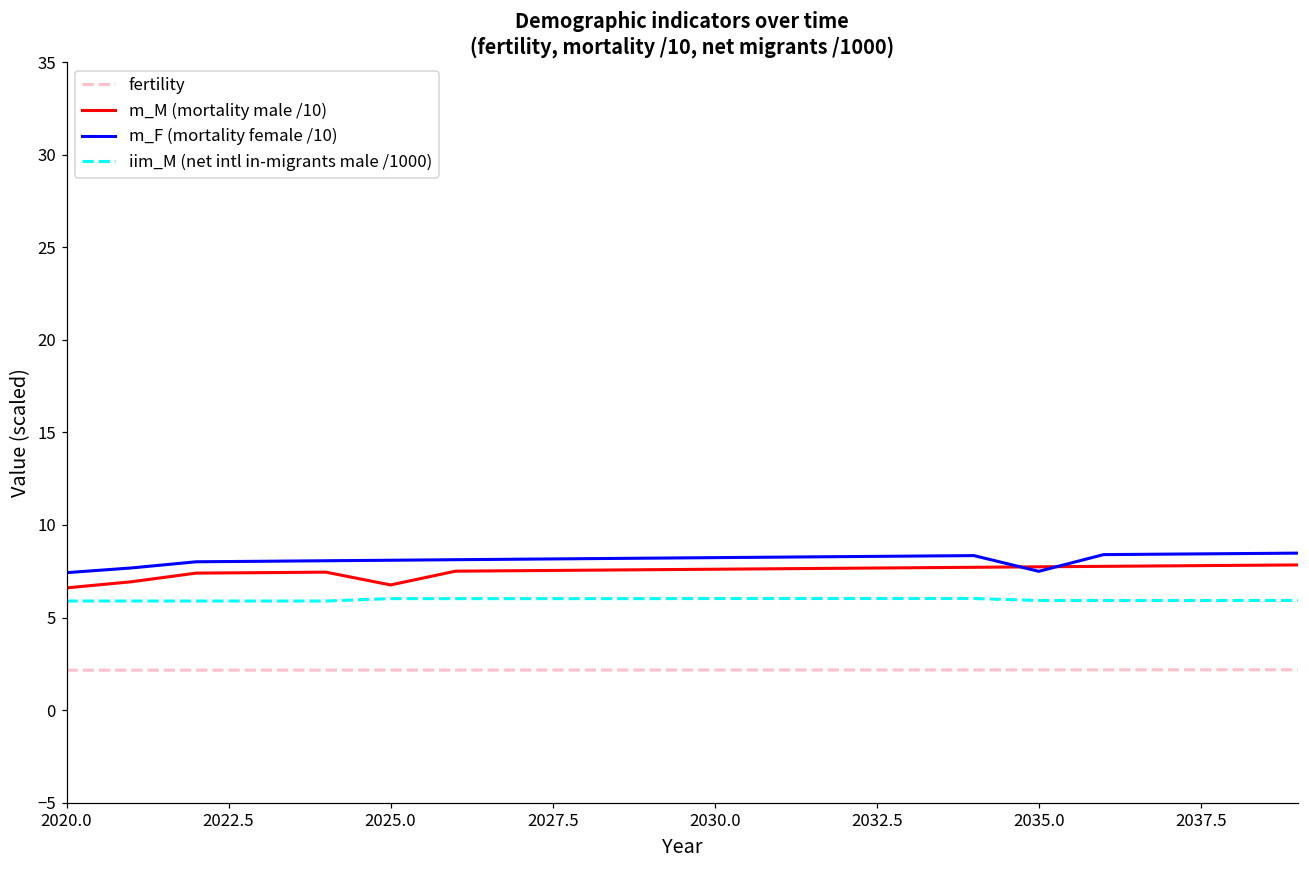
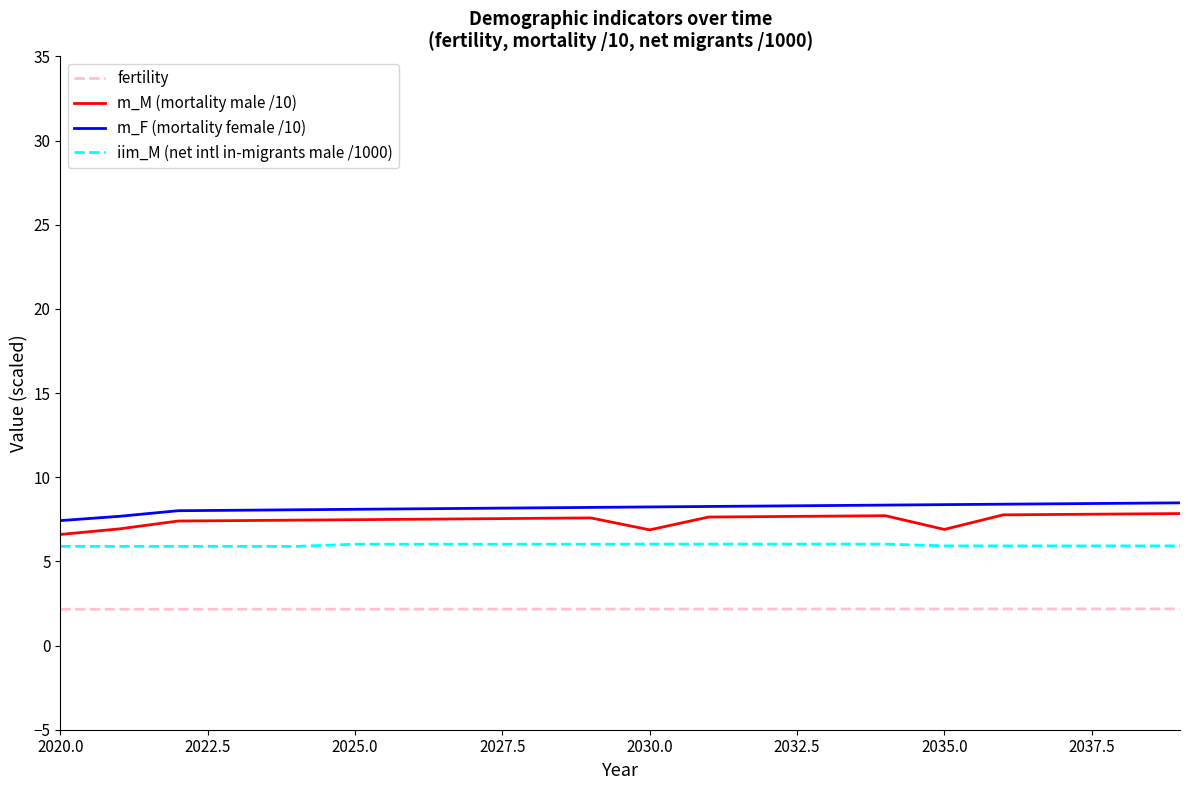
m_M (mortality male /10), 2025.0: 6.8 -> 7.5
m_M (mortality male /10), 2030.0: 7.6 -> 6.9
m_M (mortality male /10), 2035.0: 7.7 -> 6.9
m_F (mortality female /10), 2035.0: 7.5 -> 8.4
